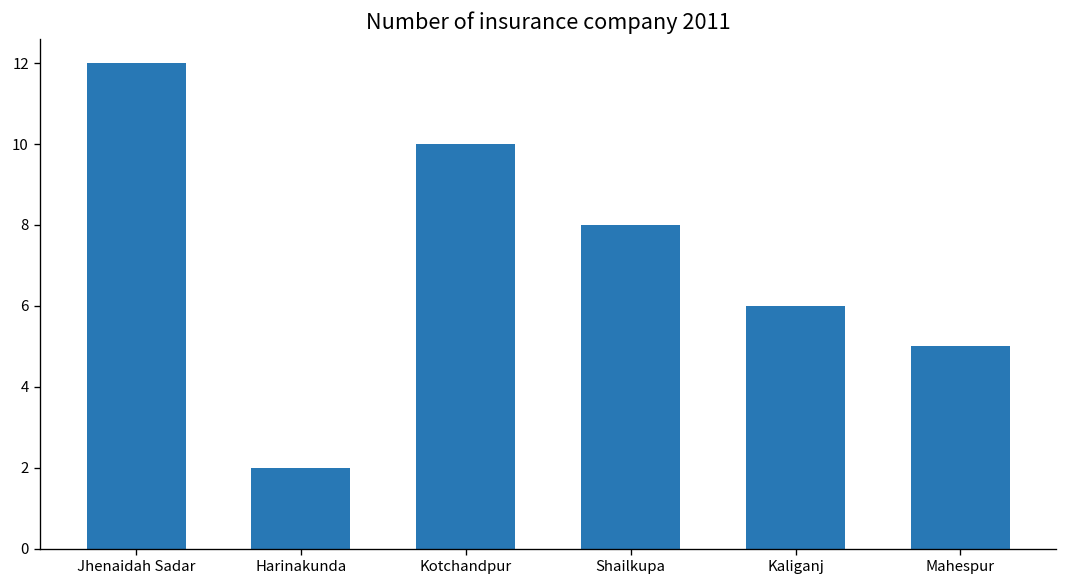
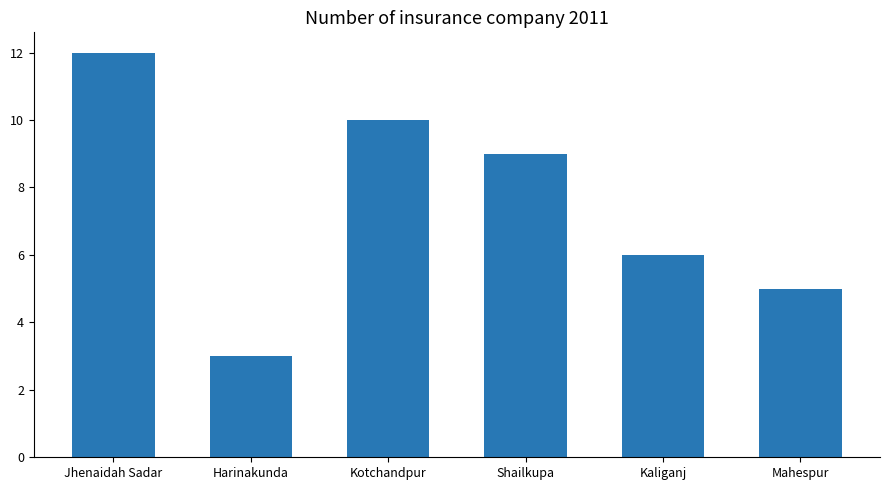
Harinakunda: 2 -> 3
Shailkupa: 8 -> 9
